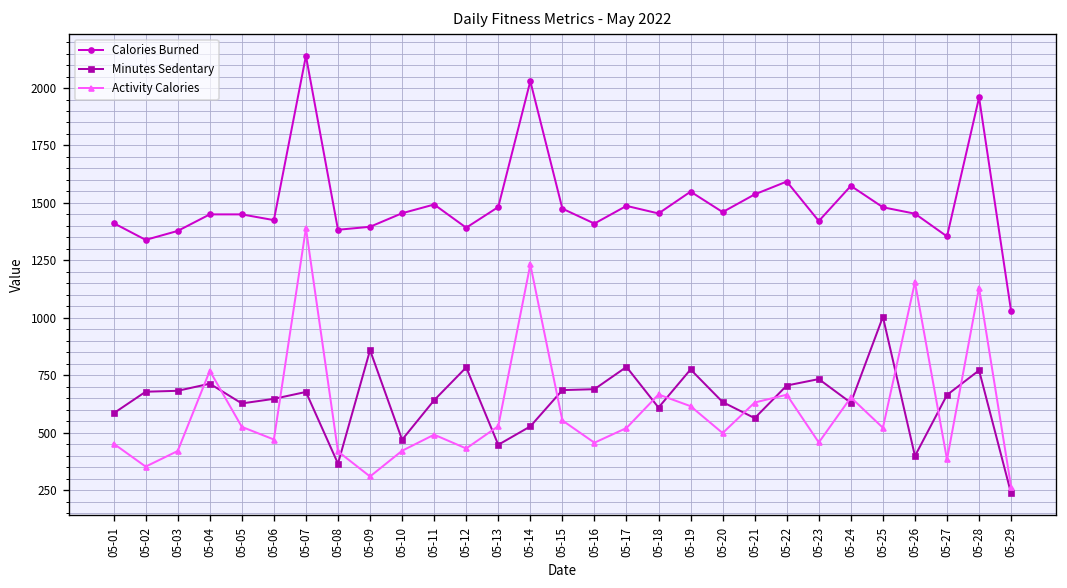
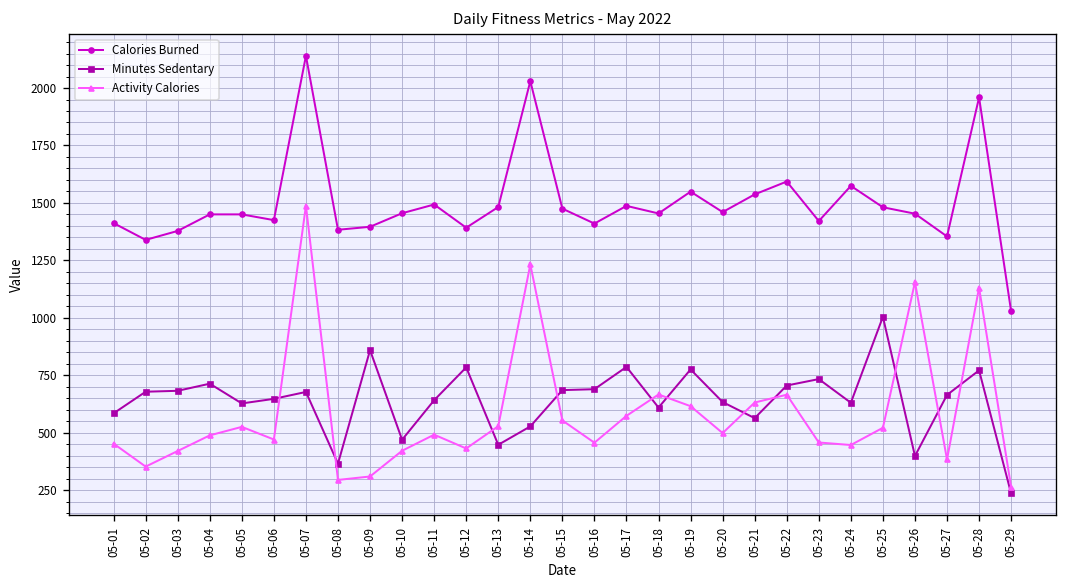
Activity Calories, 05-04: 770 -> 490
Activity Calories, 05-07: 1390 -> 1490
Activity Calories, 05-08: 420 -> 290
Activity Calories, 05-17: 520 -> 570
Activity Calories, 05-24: 650 -> 450
